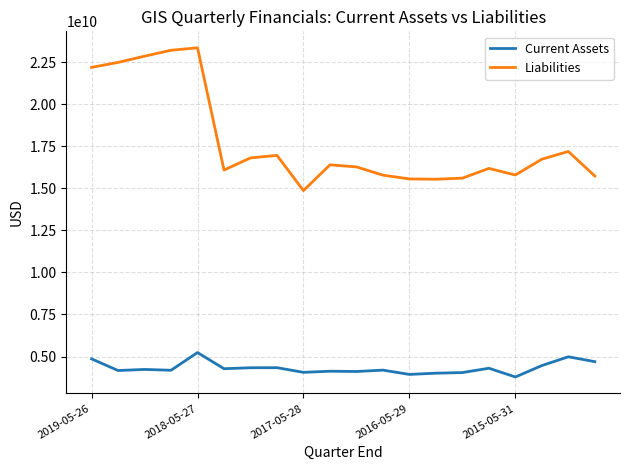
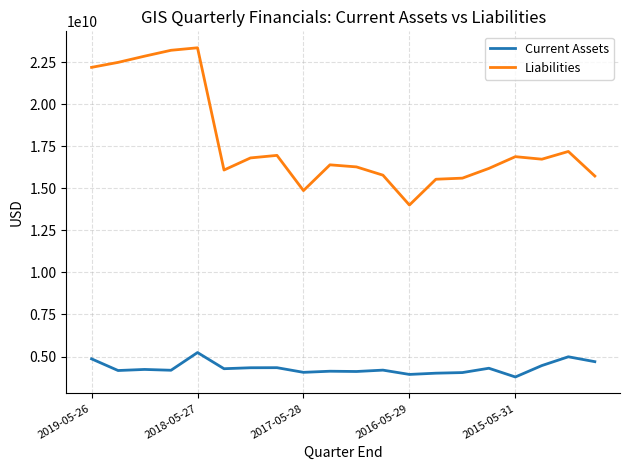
Liabilities, 2016-05-29: 15600000000 -> 14000000000
Liabilities, 2015-05-31: 15800000000 -> 16900000000
